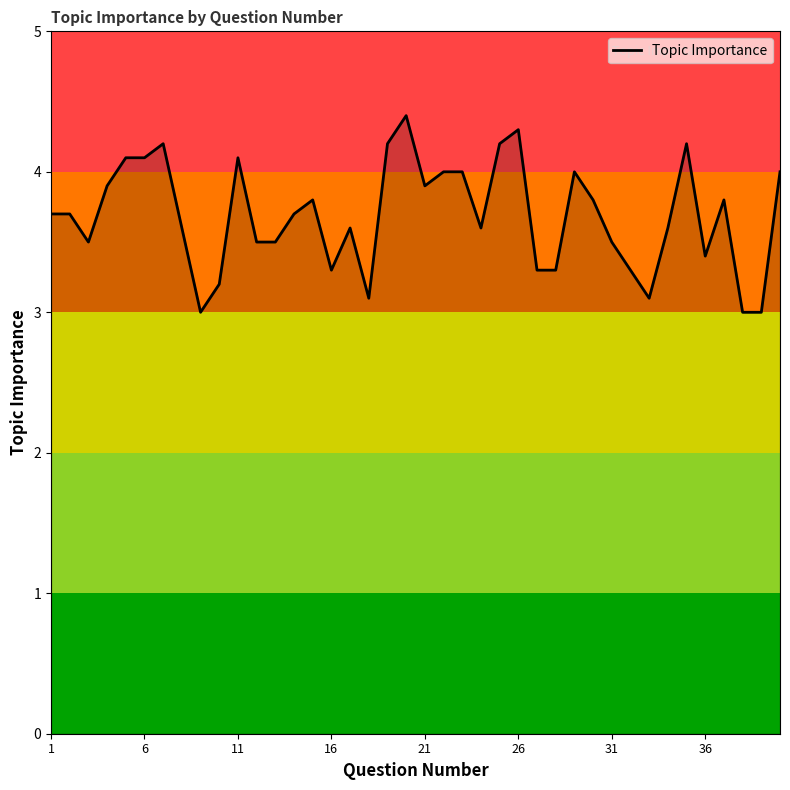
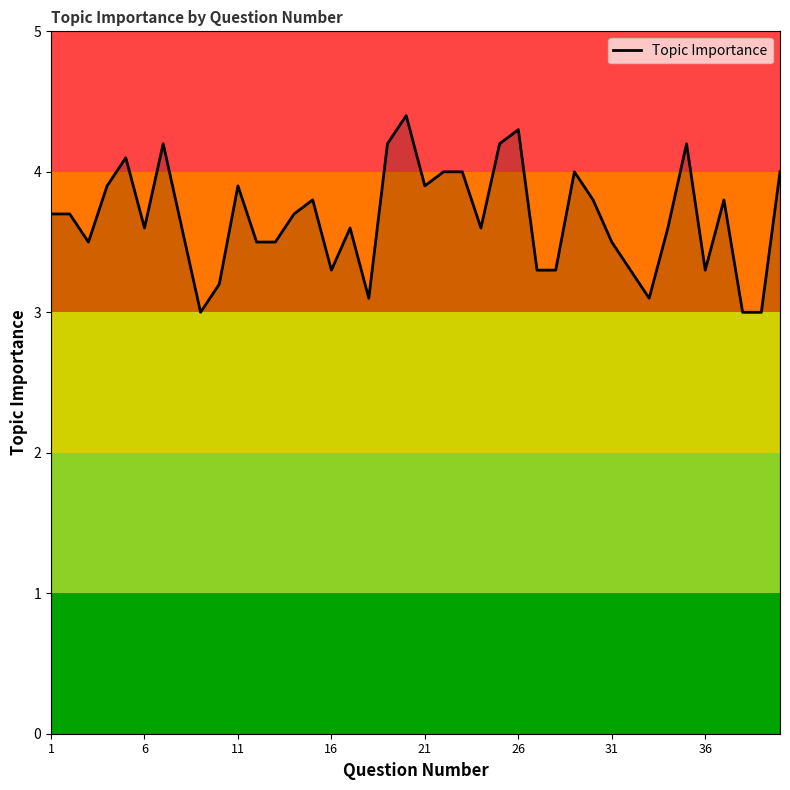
6: 4.1 -> 3.6
11: 4.1 -> 3.9
36: 3.4 -> 3.3
